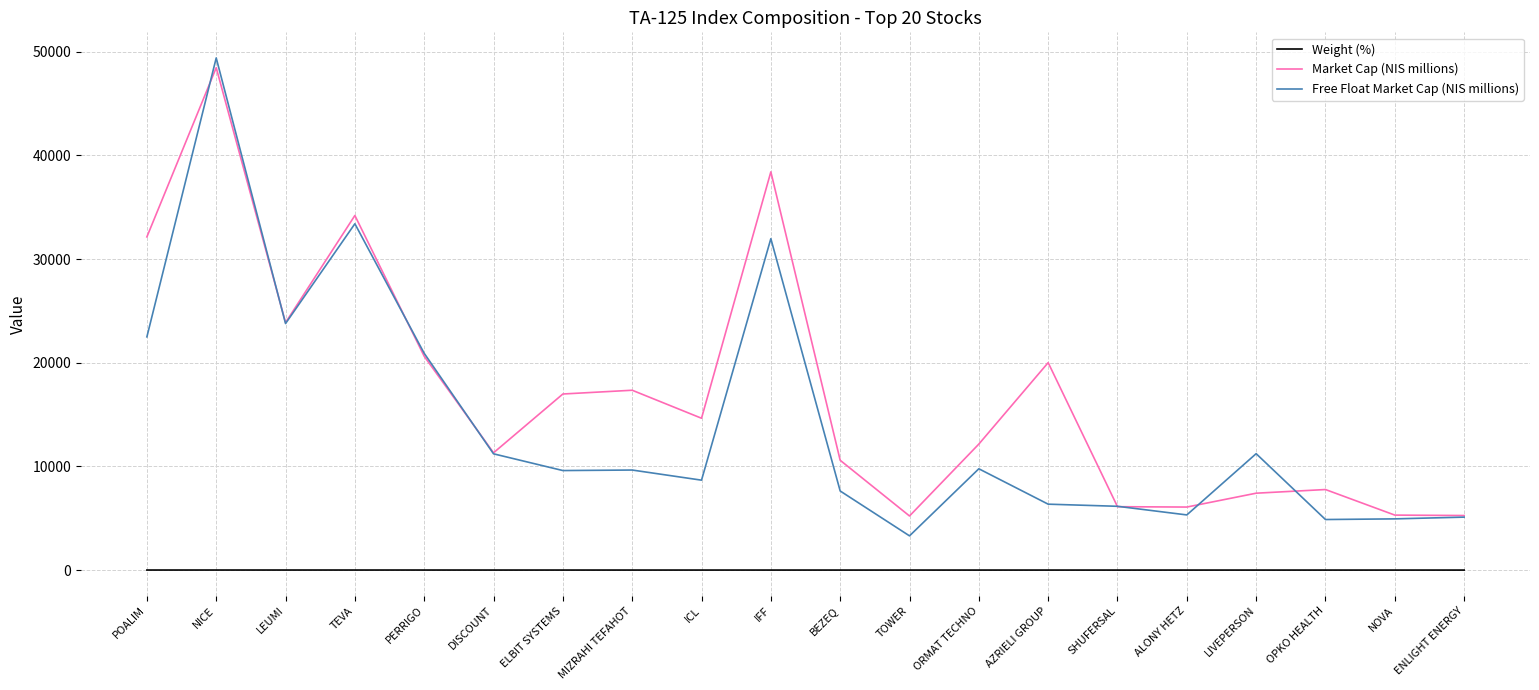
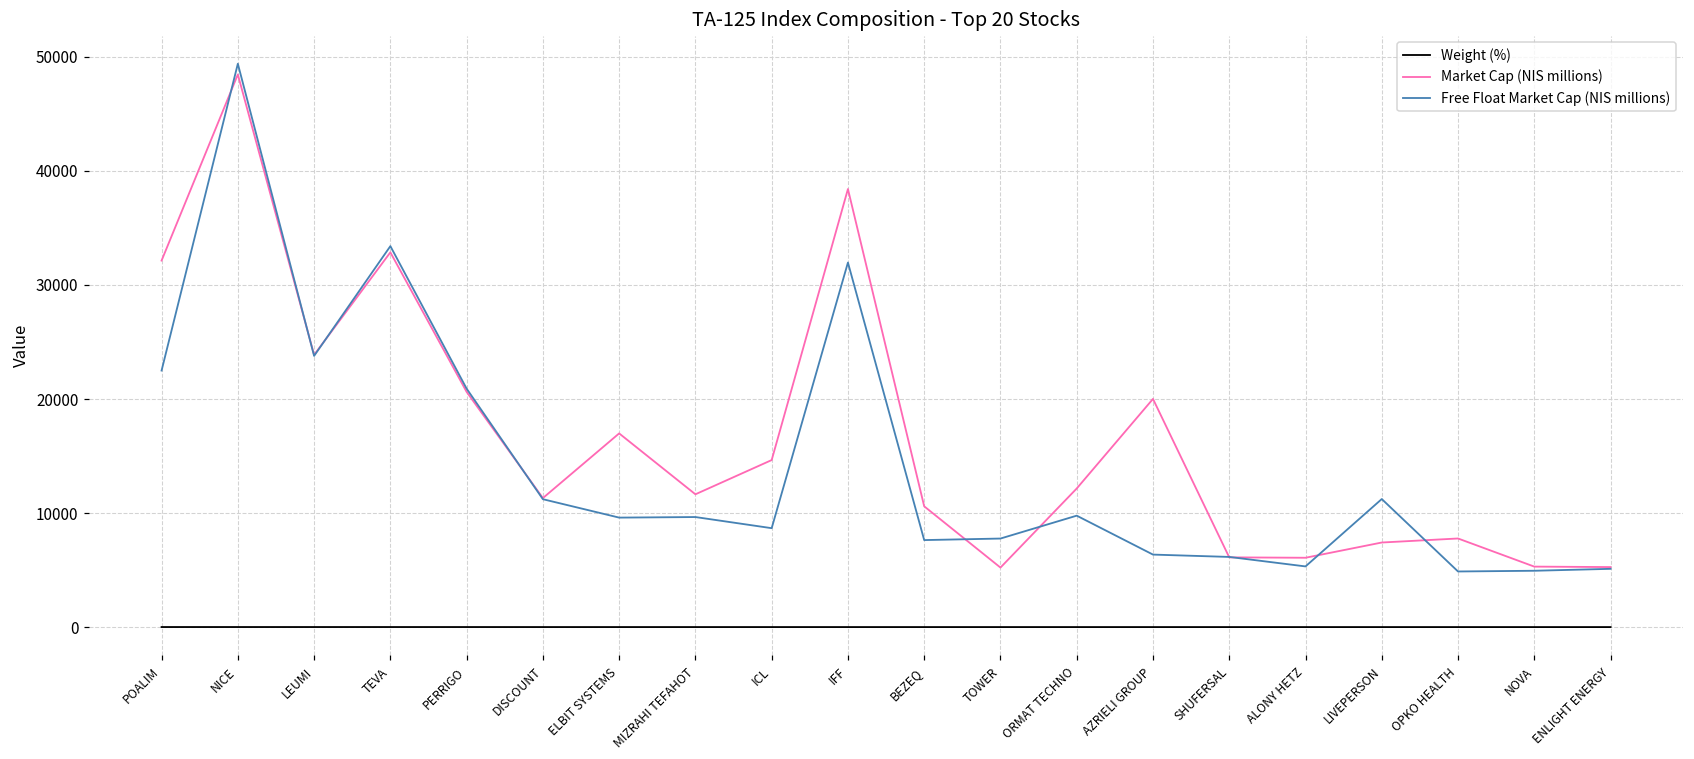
Market Cap (NIS millions), TEVA: 34200 -> 32900
Market Cap (NIS millions), MIZRAHI TEFAHOT: 17300 -> 11600
Free Float Market Cap (NIS millions), TOWER: 3300 -> 7800
